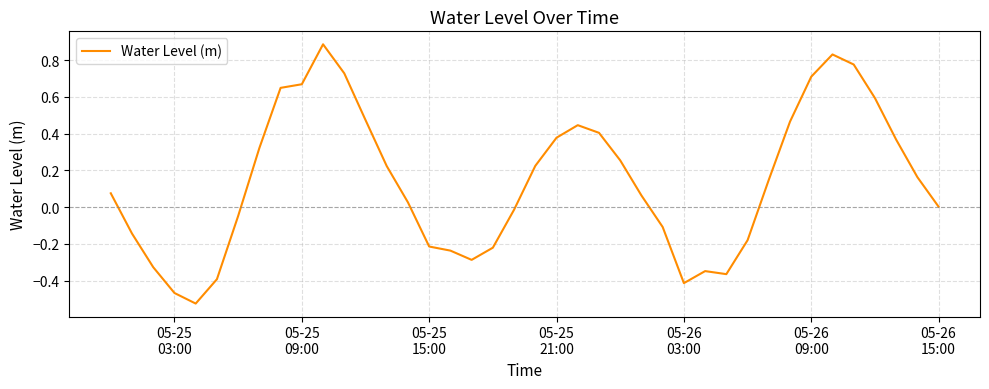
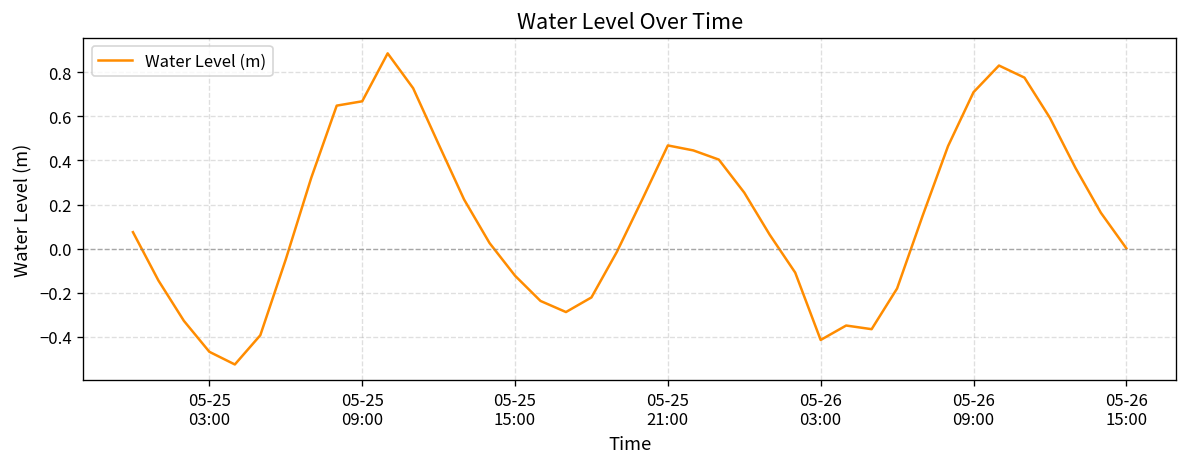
05-25 15:00: -0.21 -> -0.12
05-25 21:00: 0.38 -> 0.47
